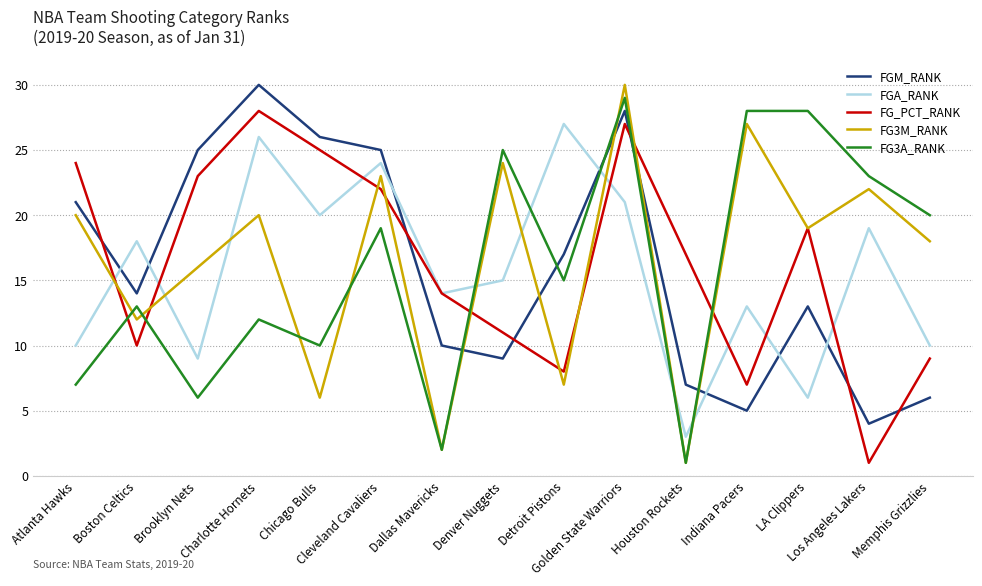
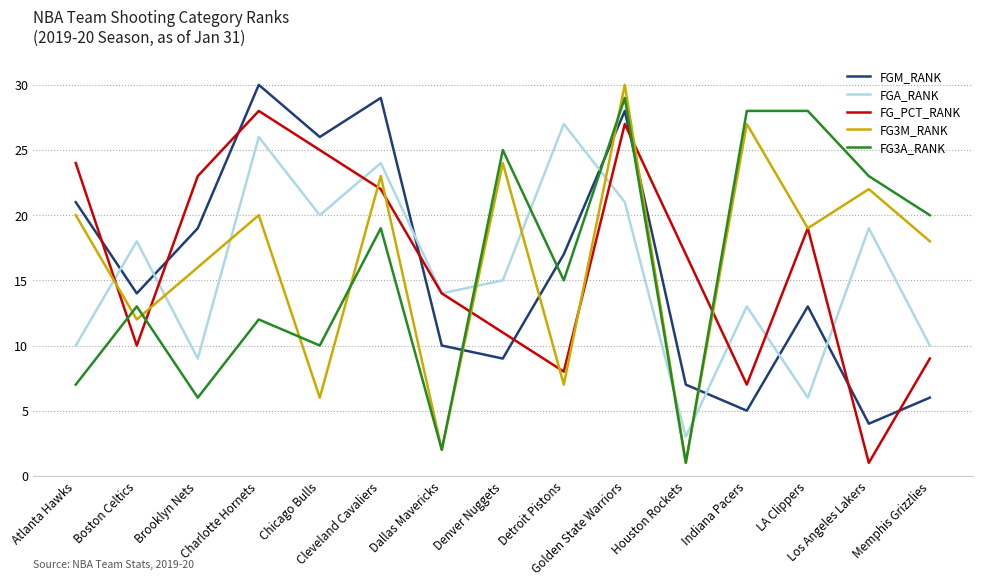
FGM_RANK, Brooklyn Nets: 25 -> 19
FGM_RANK, Cleveland Cavaliers: 25 -> 29
